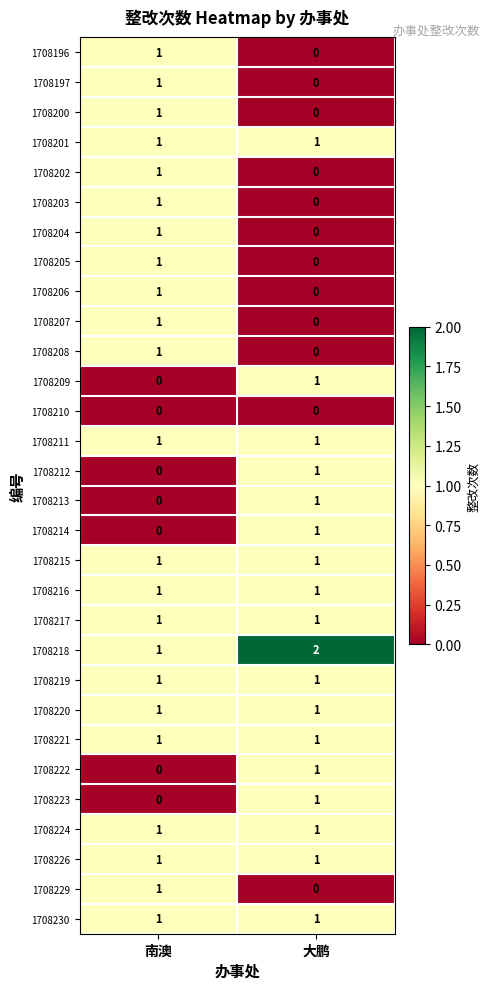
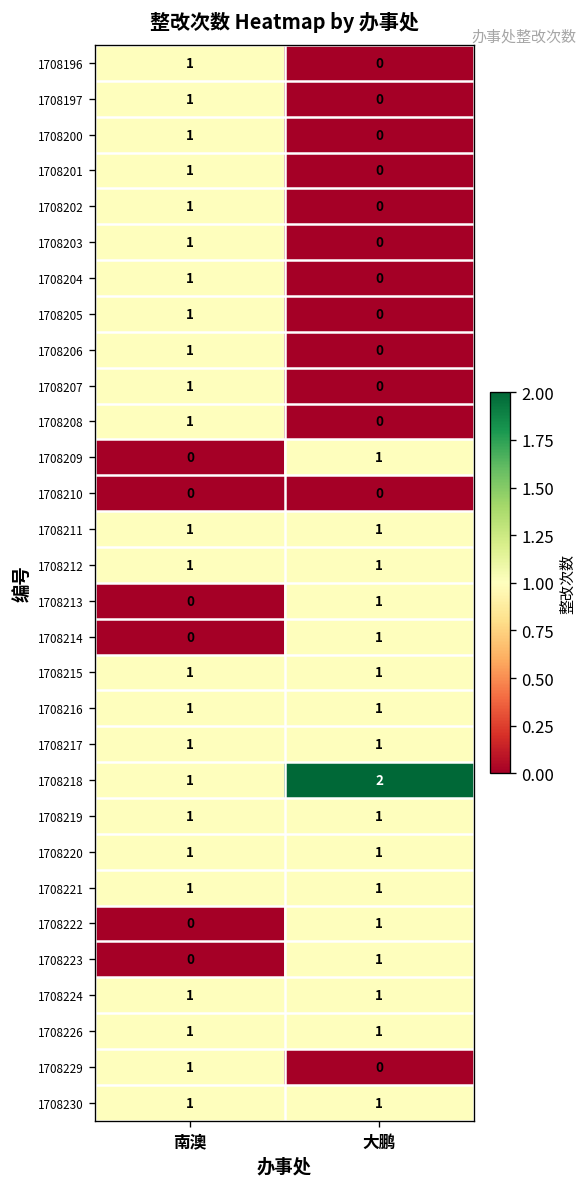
1708201, 大鹏: 1 -> 0
1708212, 南澳: 0 -> 1
